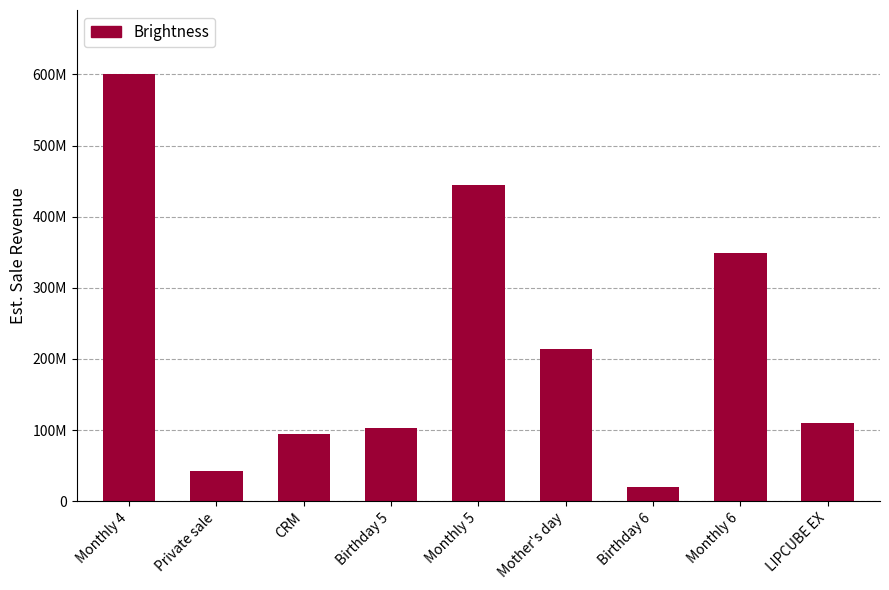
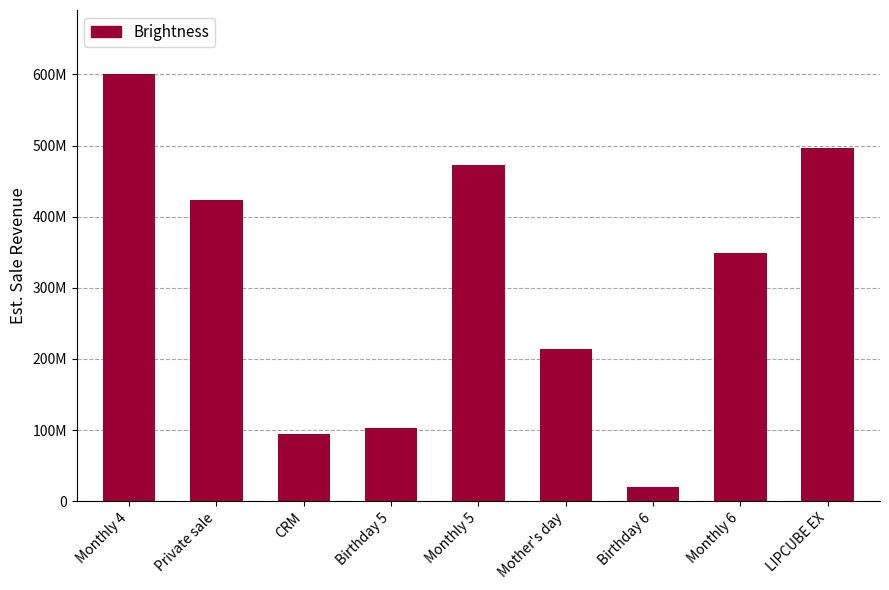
Private sale: 40000000 -> 420000000
Monthly 5: 440000000 -> 470000000
LIPCUBE EX: 110000000 -> 500000000
